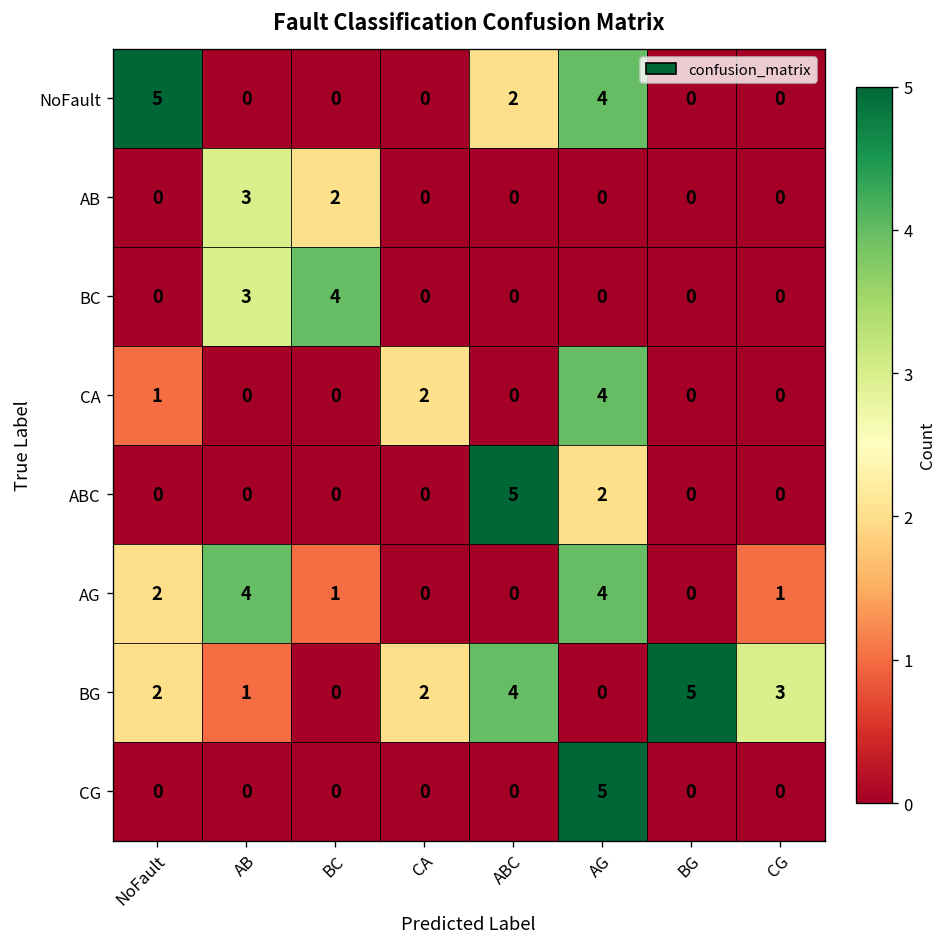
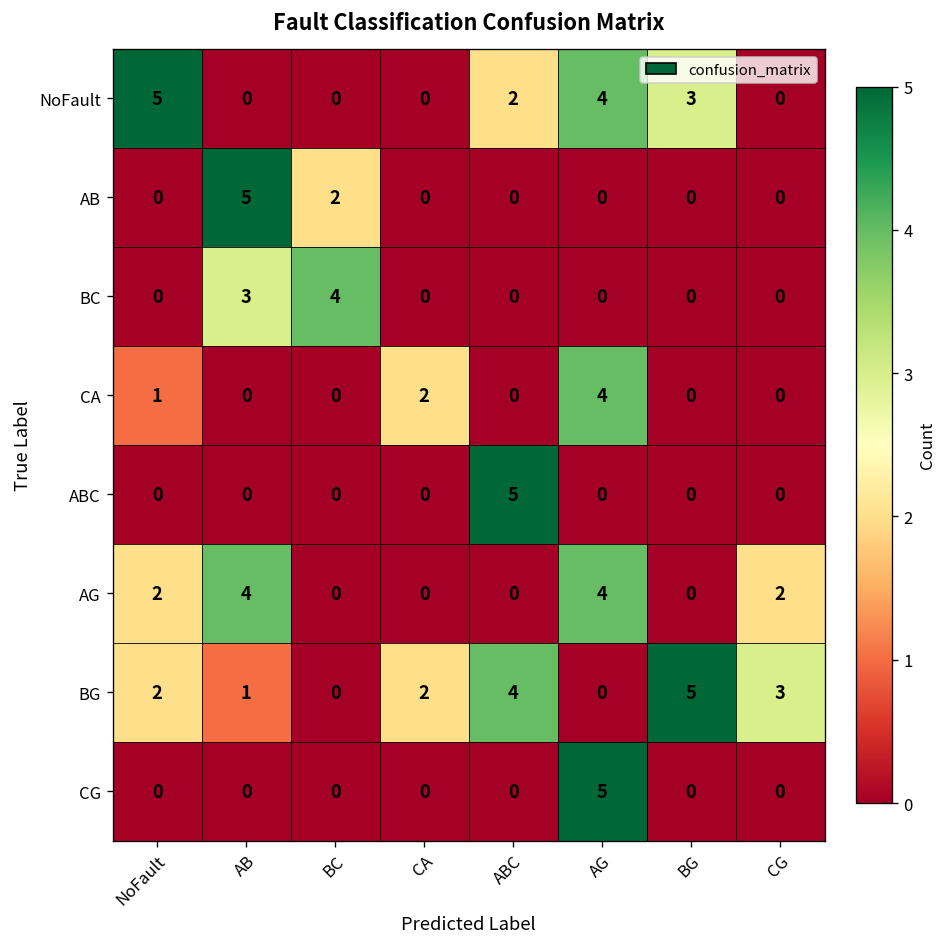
NoFault, BG: 0 -> 3
AB, AB: 3 -> 5
ABC, AG: 2 -> 0
AG, BC: 1 -> 0
AG, CG: 1 -> 2
